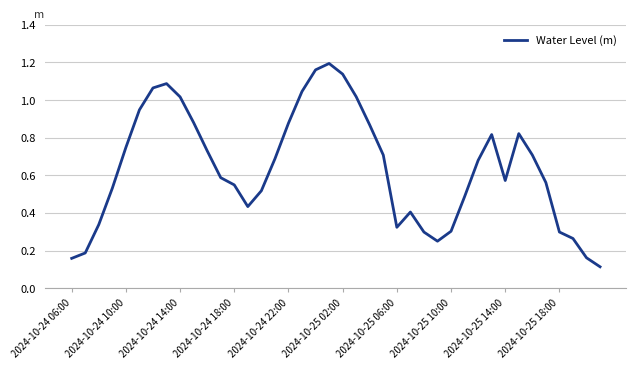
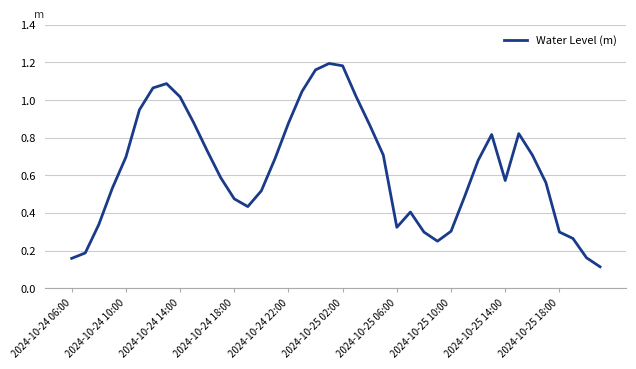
2024-10-24 10:00: 0.75 -> 0.70
2024-10-24 18:00: 0.55 -> 0.48
2024-10-25 02:00: 1.14 -> 1.18
